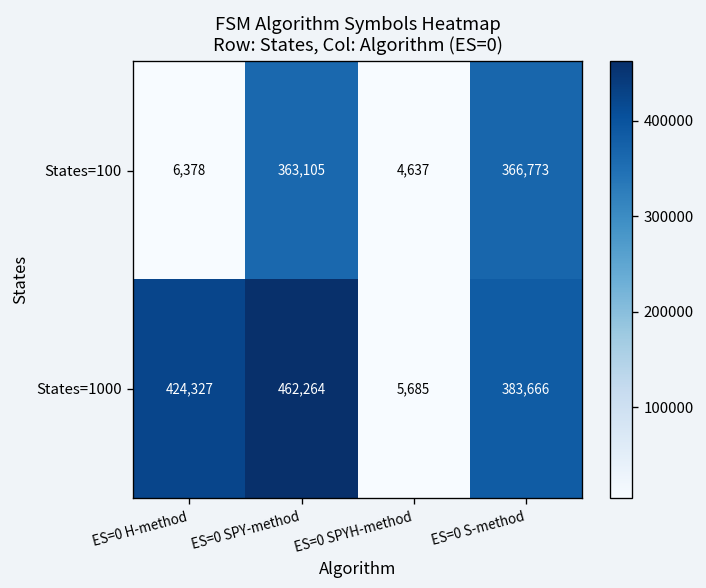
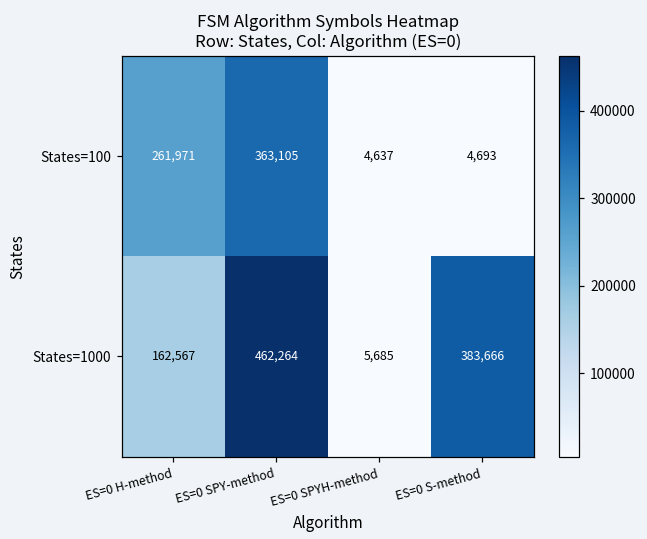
States=100, ES=0 H-method: 6,378 -> 261,971
States=100, ES=0 S-method: 366,773 -> 4,693
States=1000, ES=0 H-method: 424,327 -> 162,567
